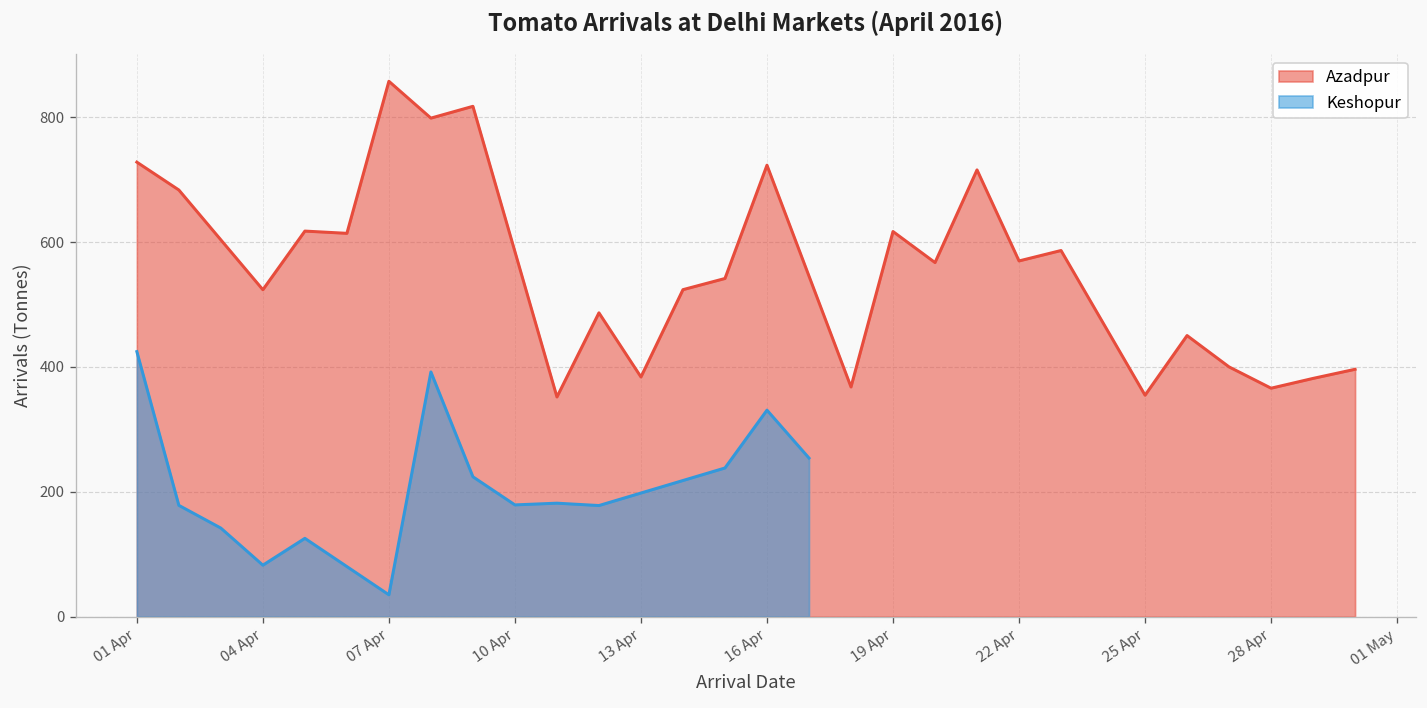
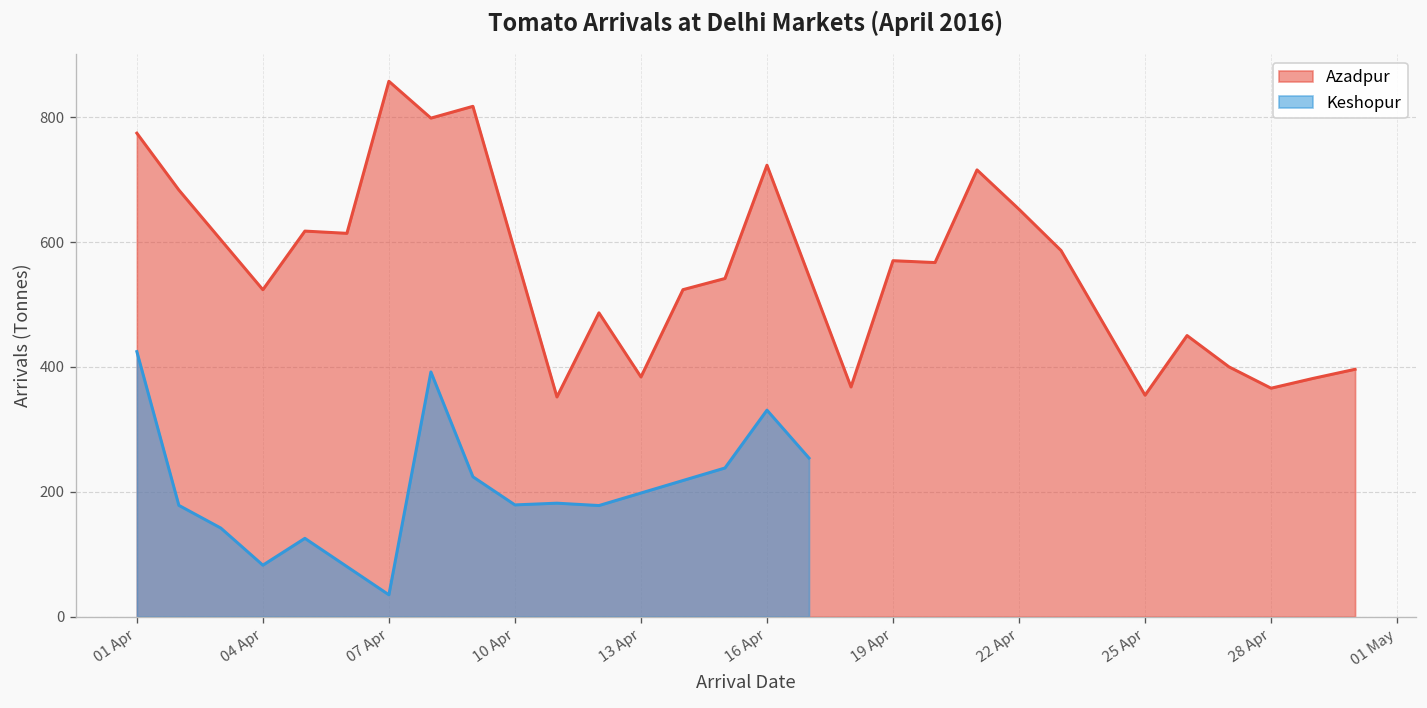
Azadpur, 01 Apr: 730 -> 770
Azadpur, 19 Apr: 620 -> 570
Azadpur, 22 Apr: 570 -> 650
